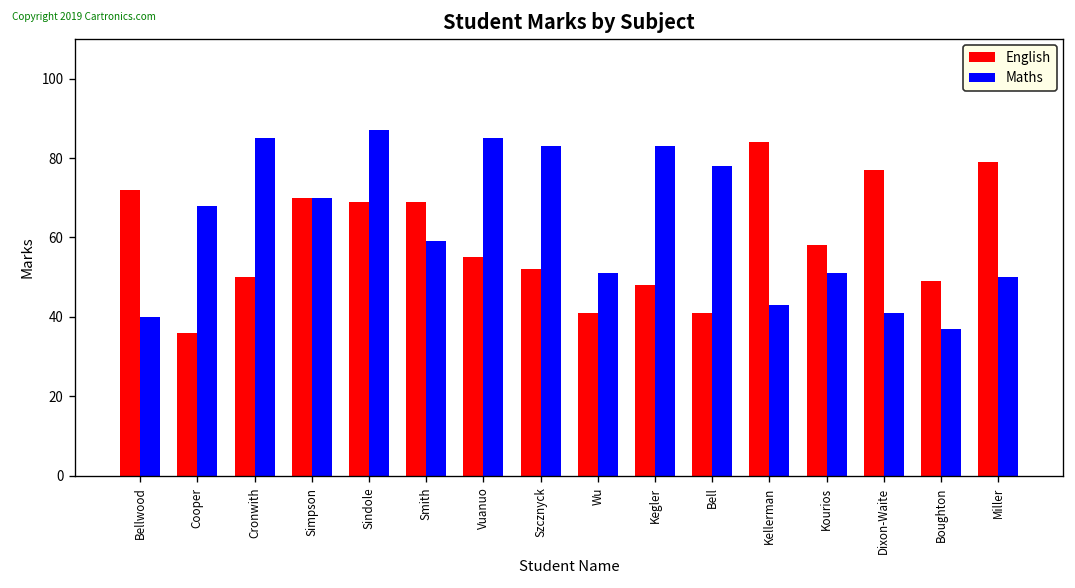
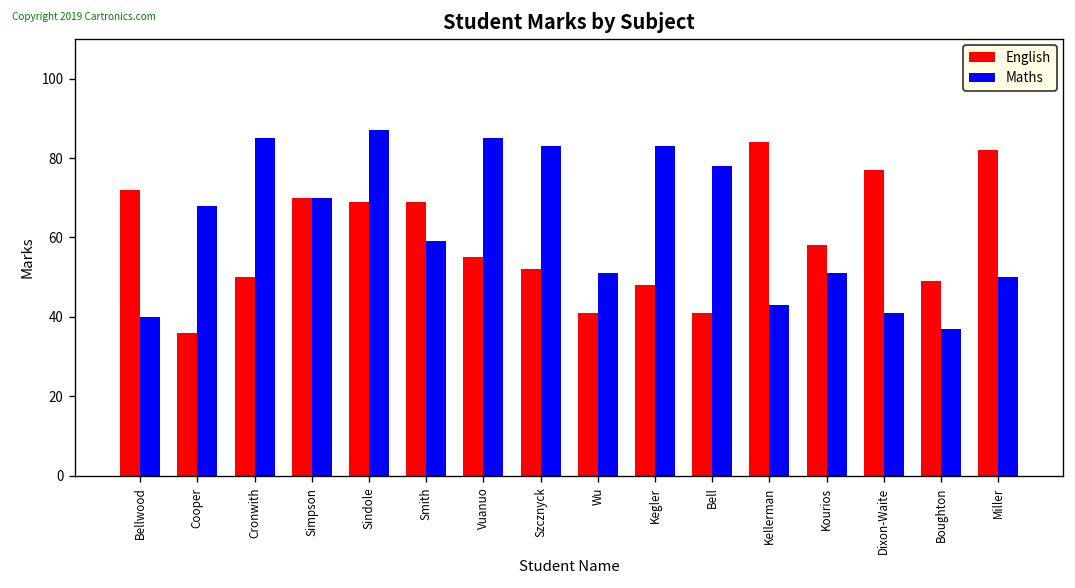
English, Miller: 79 -> 82
